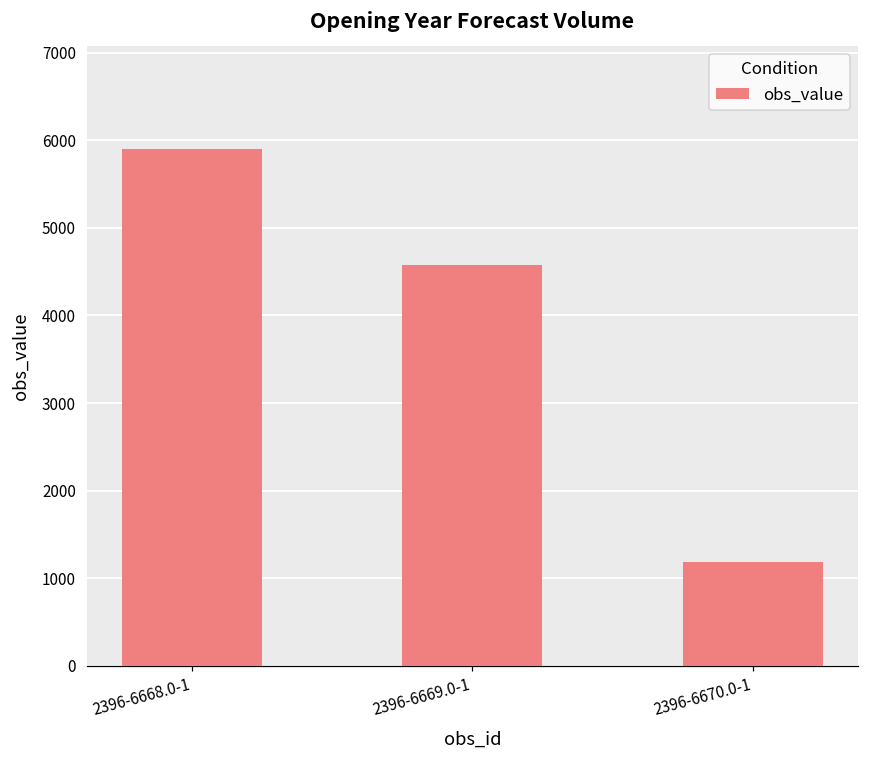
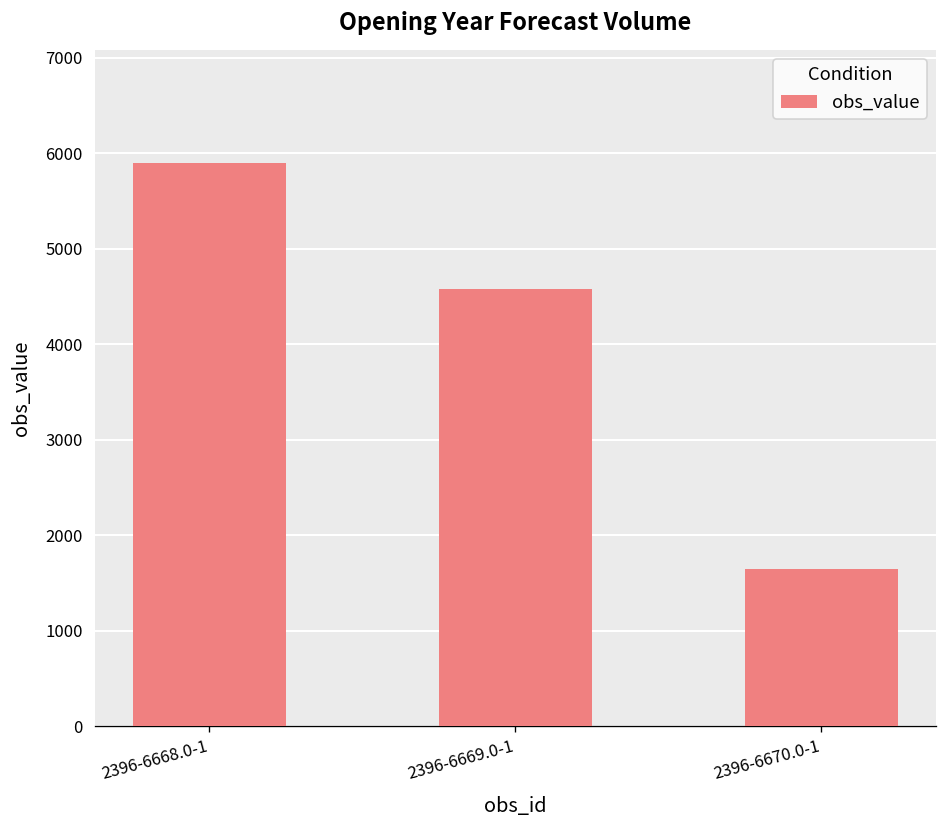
2396-6670.0-1: 1200 -> 1700
